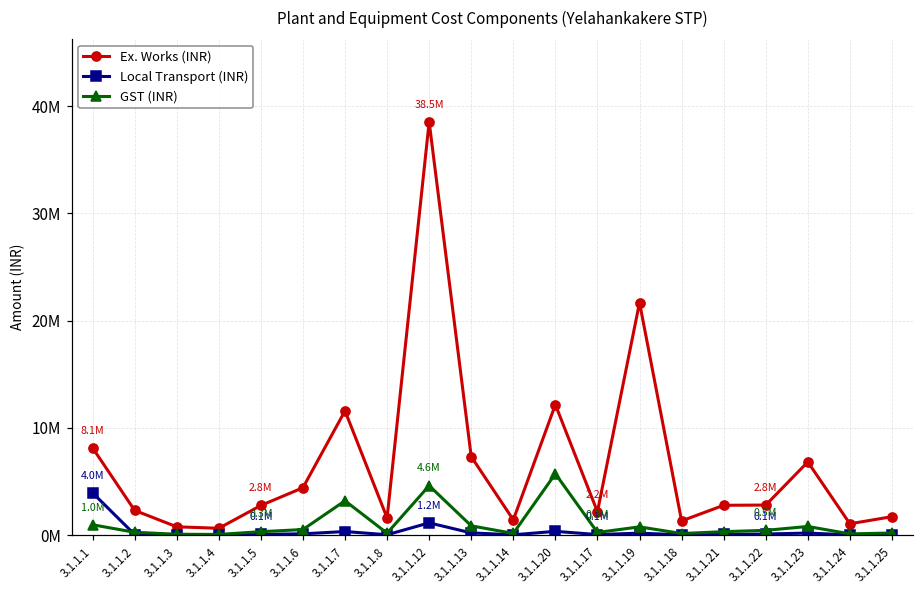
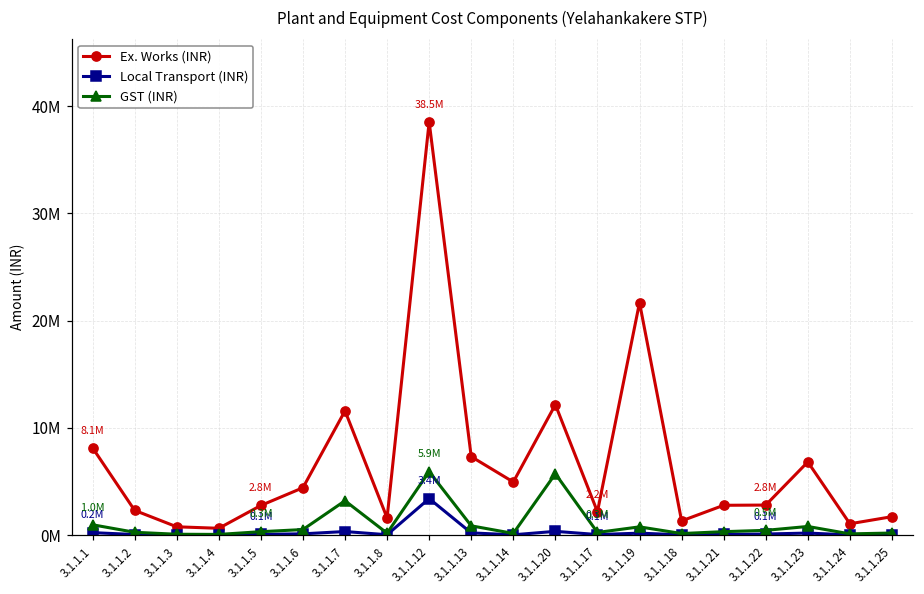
Local Transport (INR), 3.1.1.1: 4.0M -> 0.2M
Local Transport (INR), 3.1.1.12: 1.2M -> 3.4M
GST (INR), 3.1.1.12: 4.6M -> 5.9M
Ex. Works (INR), 3.1.1.14: 1000000 -> 5000000
